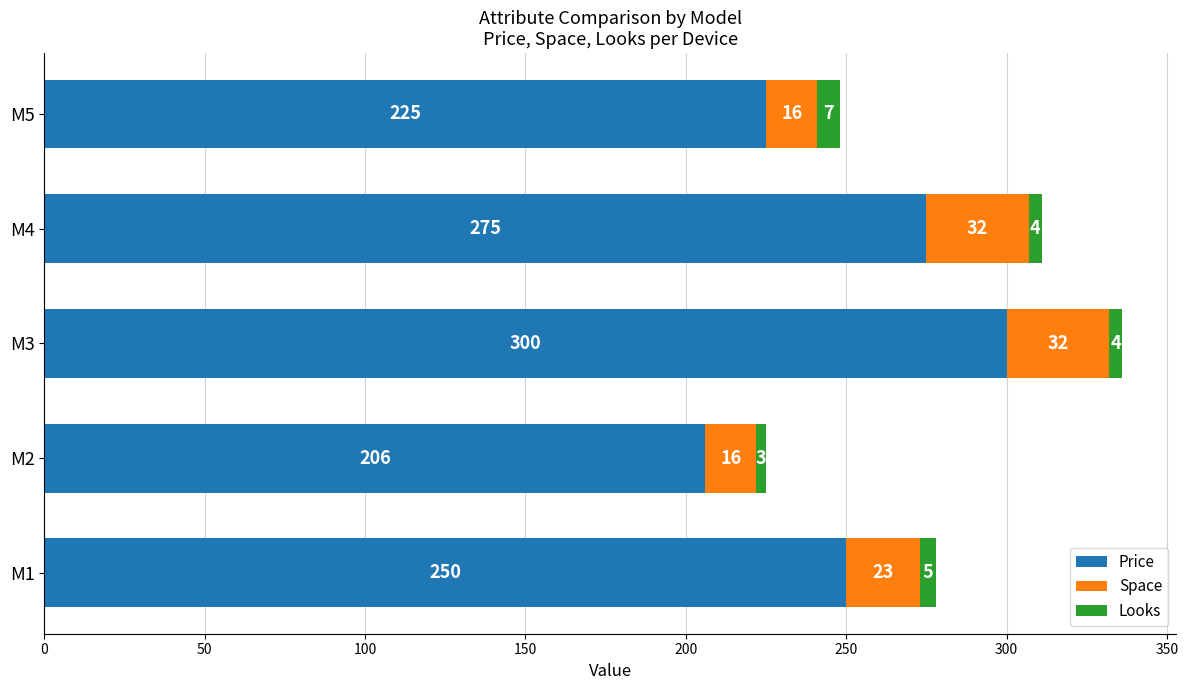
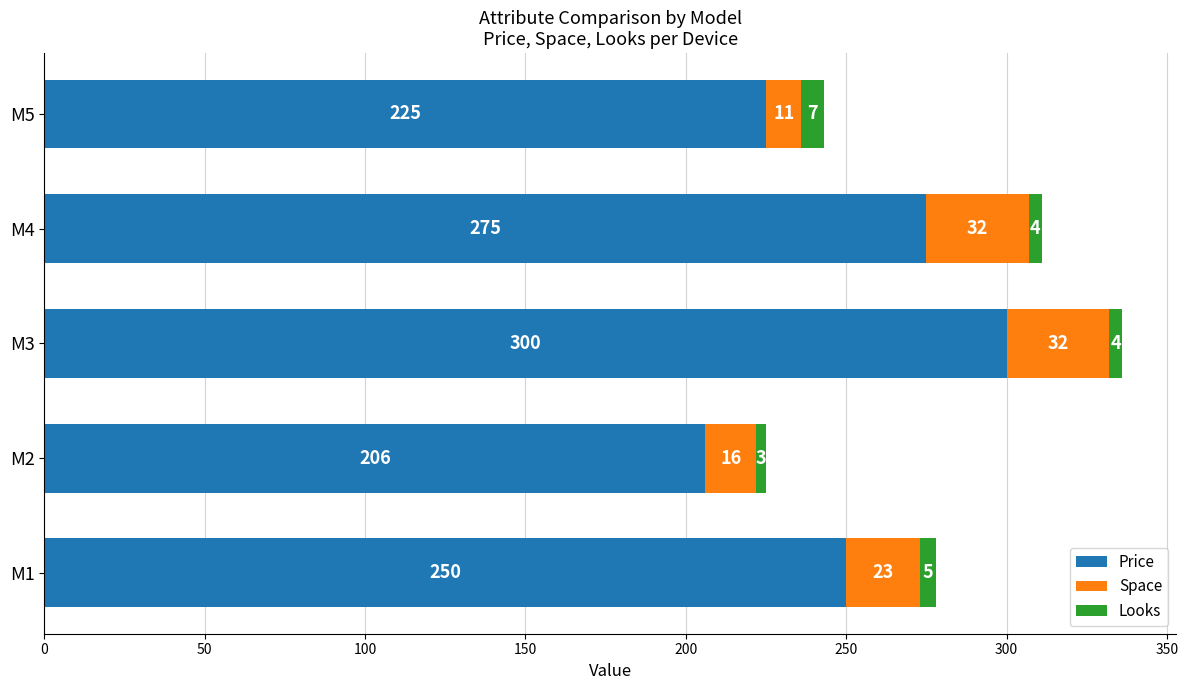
Space, M5: 16 -> 11
